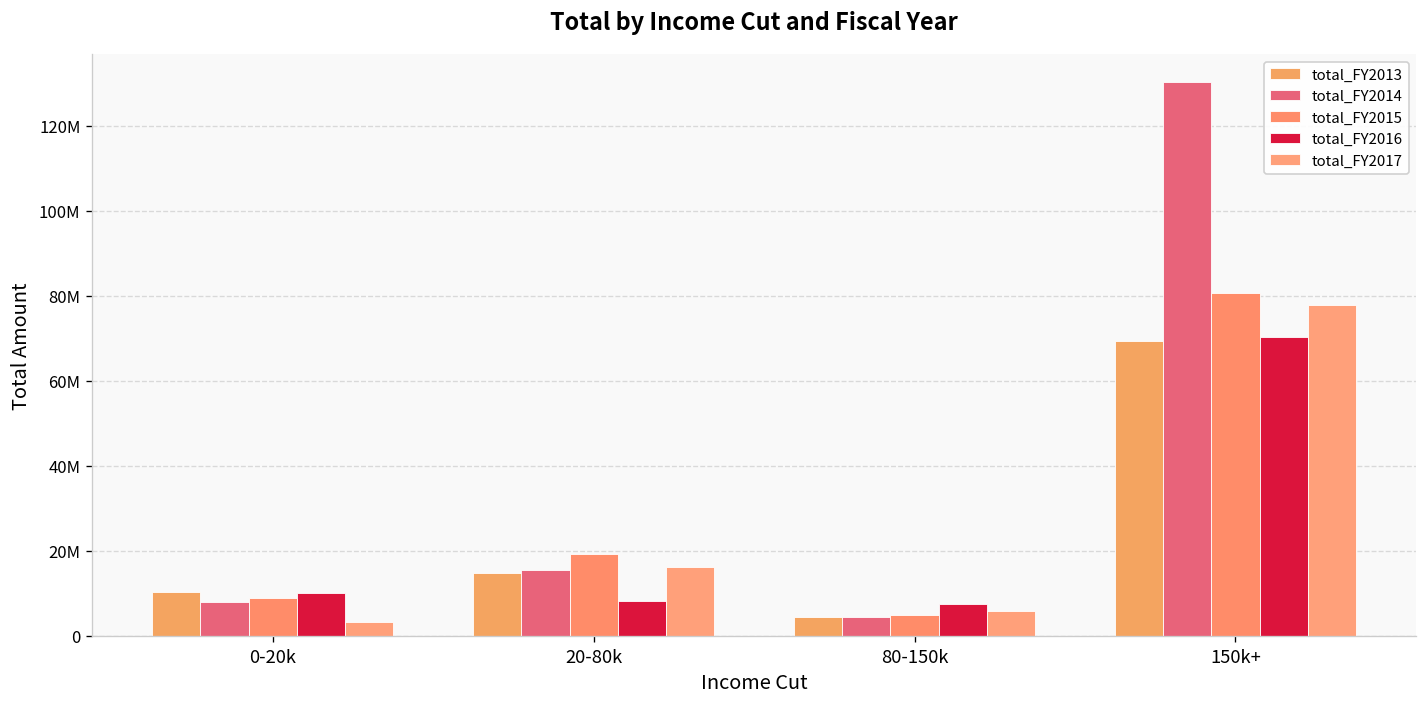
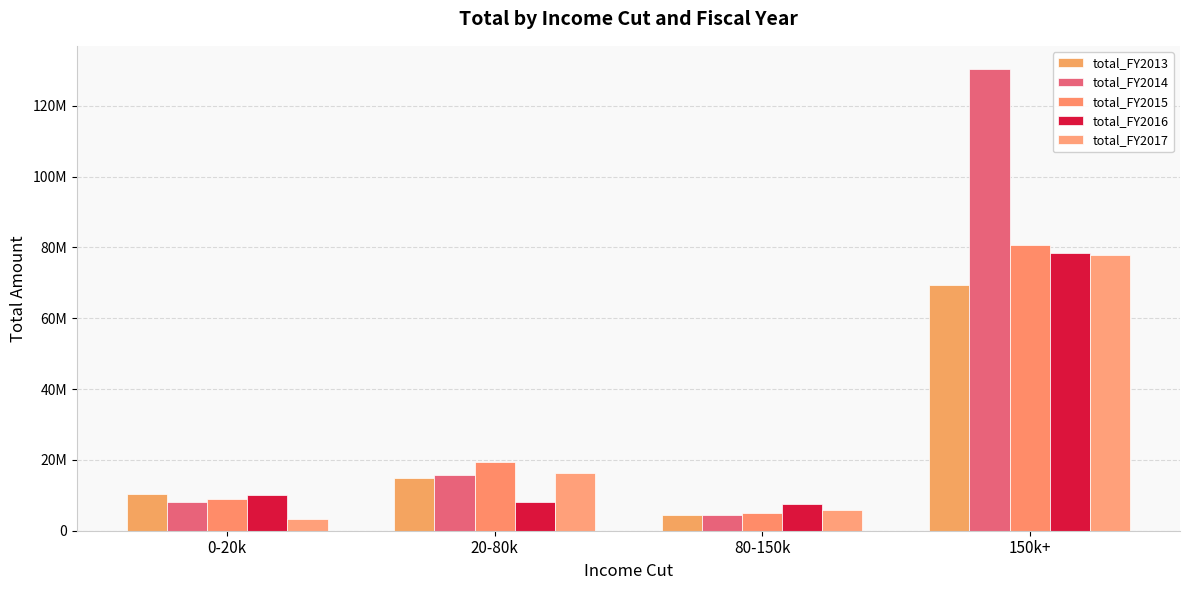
total_FY2016, 150k+: 70000000 -> 78000000
